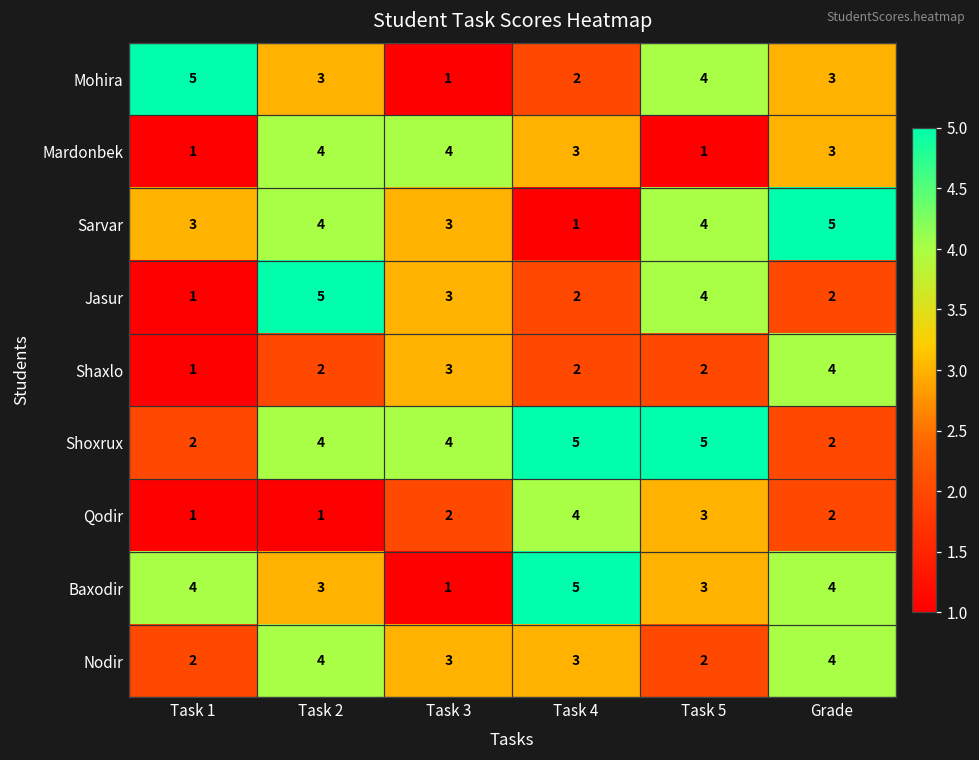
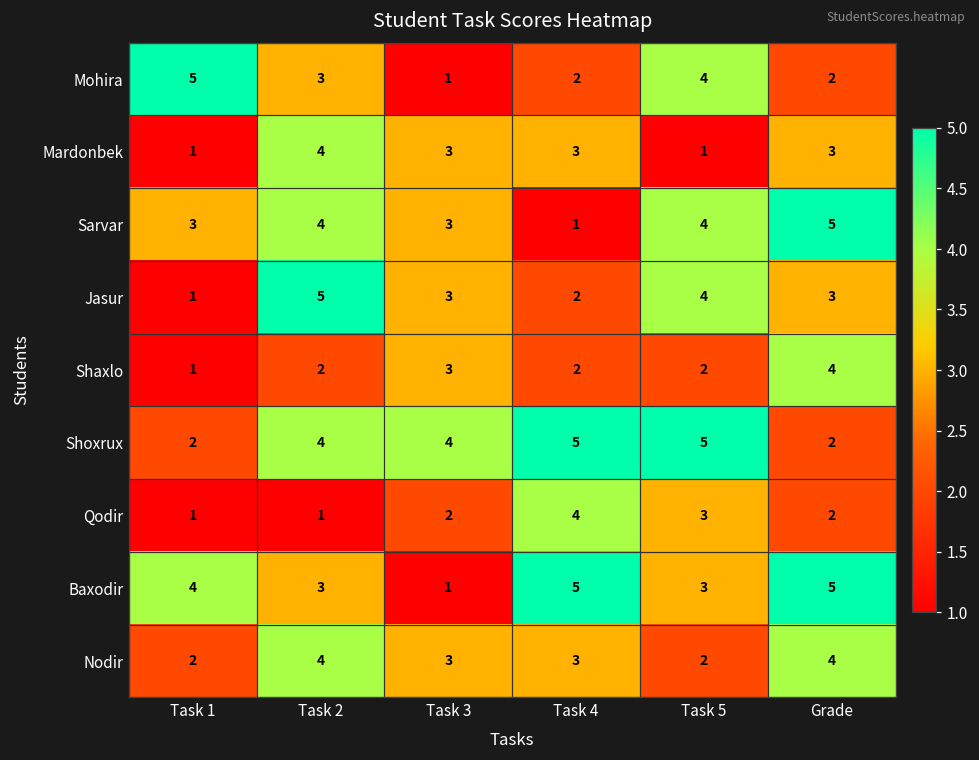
Mohira, Grade: 3 -> 2
Mardonbek, Task 3: 4 -> 3
Jasur, Grade: 2 -> 3
Baxodir, Grade: 4 -> 5
